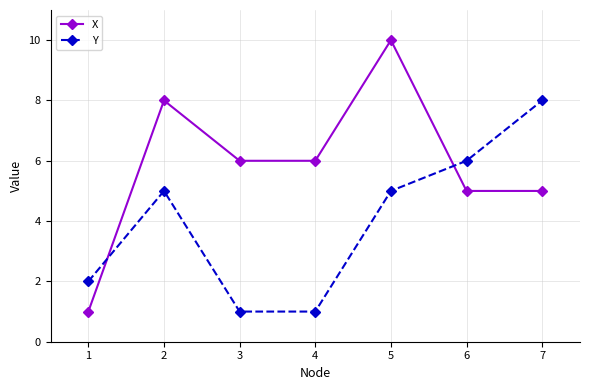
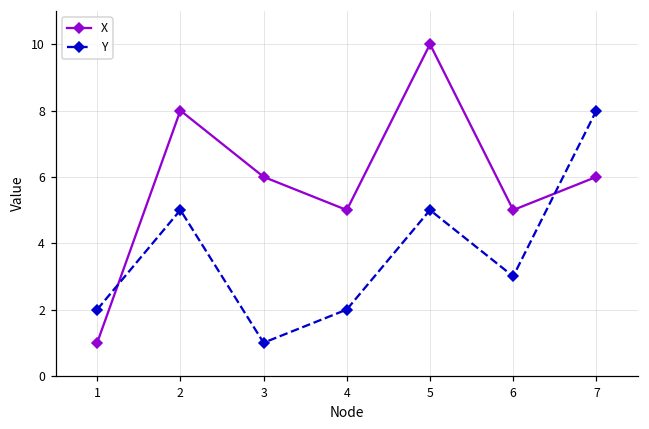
X, 4: 6 -> 5
Y, 4: 1 -> 2
Y, 6: 6 -> 3
X, 7: 5 -> 6
